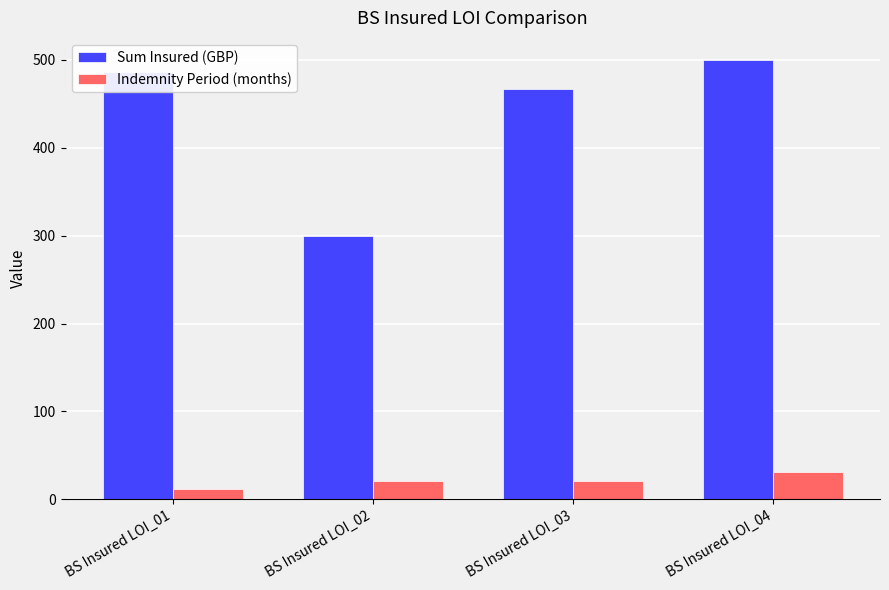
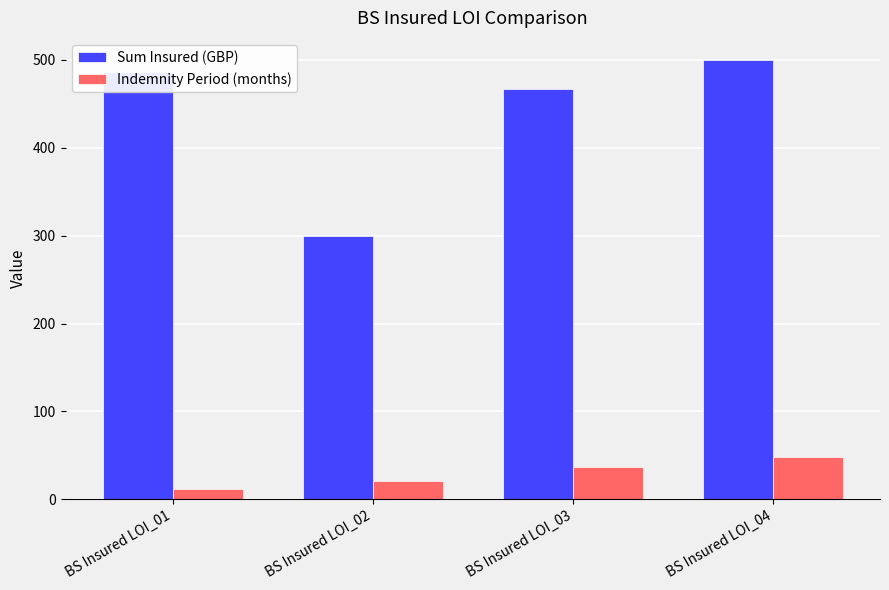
Indemnity Period (months), BS Insured LOI_03: 20 -> 40
Indemnity Period (months), BS Insured LOI_04: 30 -> 50
